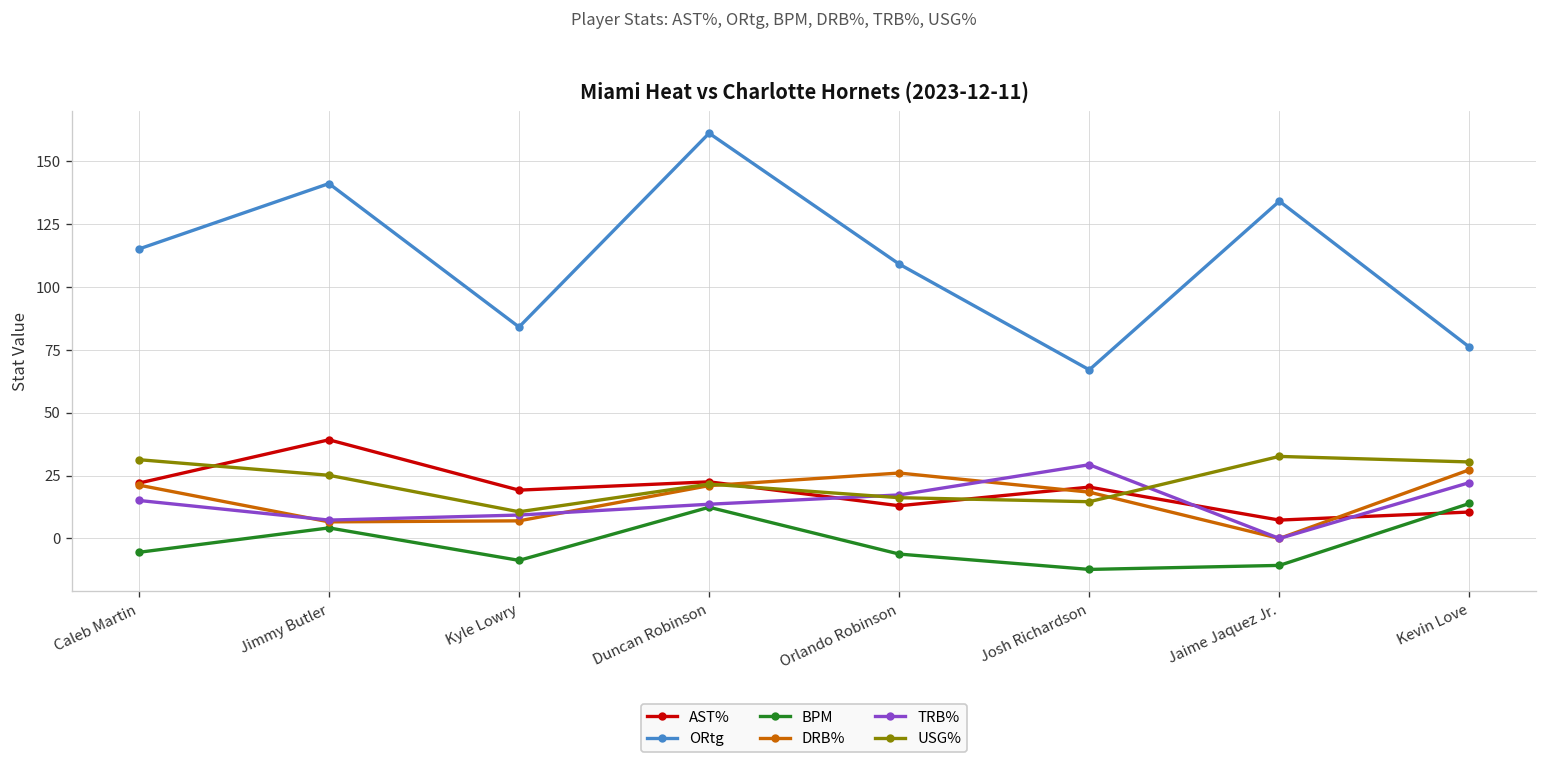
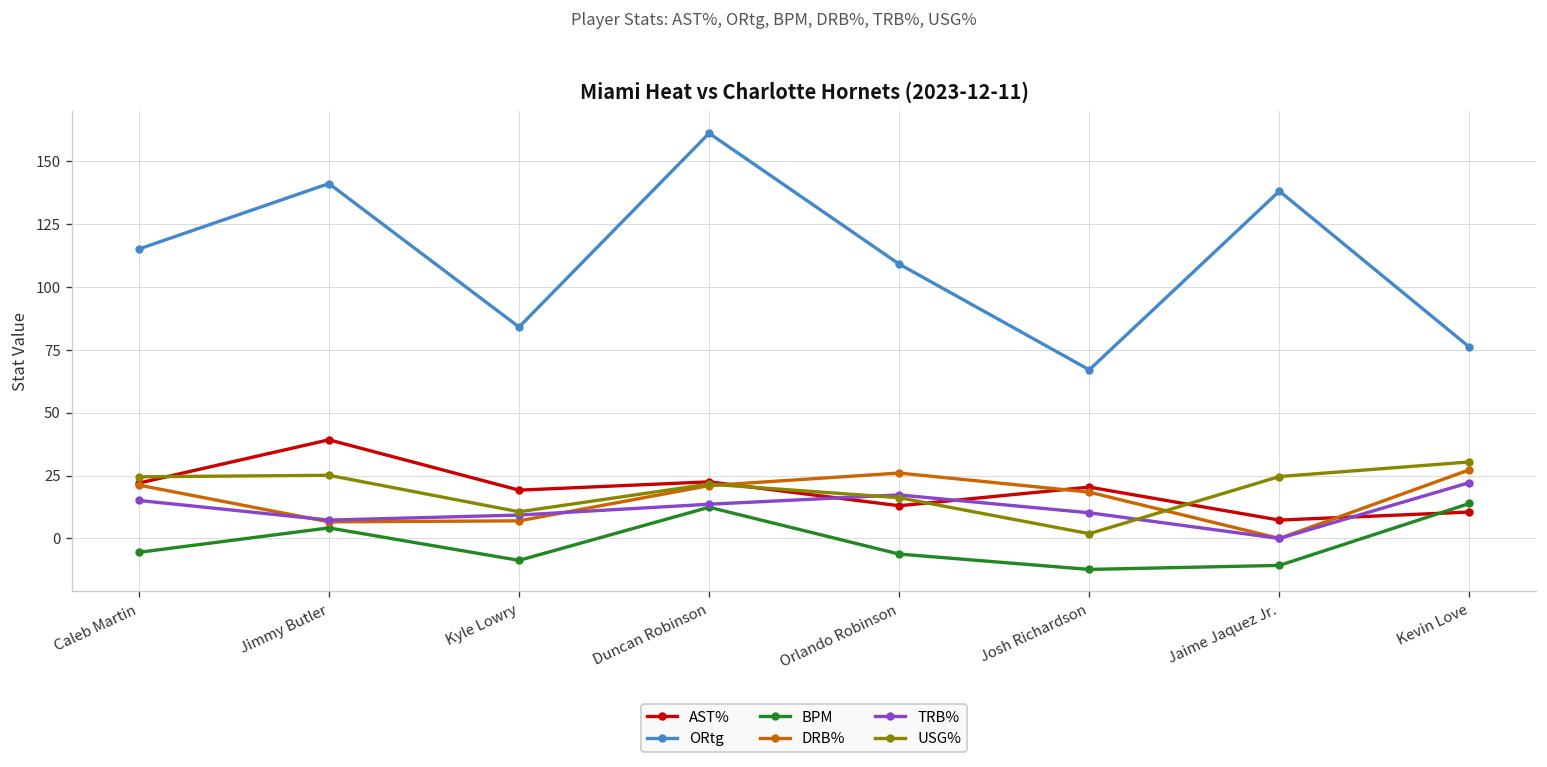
USG%, Caleb Martin: 31 -> 25
TRB%, Josh Richardson: 29 -> 10
USG%, Josh Richardson: 15 -> 2
ORtg, Jaime Jaquez Jr.: 134 -> 138
USG%, Jaime Jaquez Jr.: 33 -> 25
